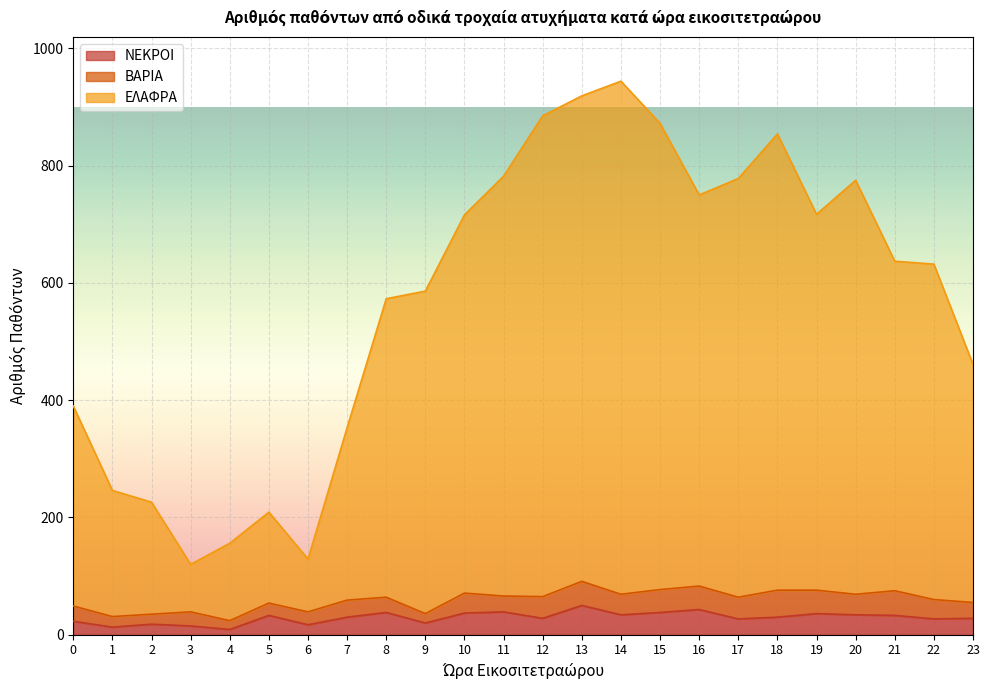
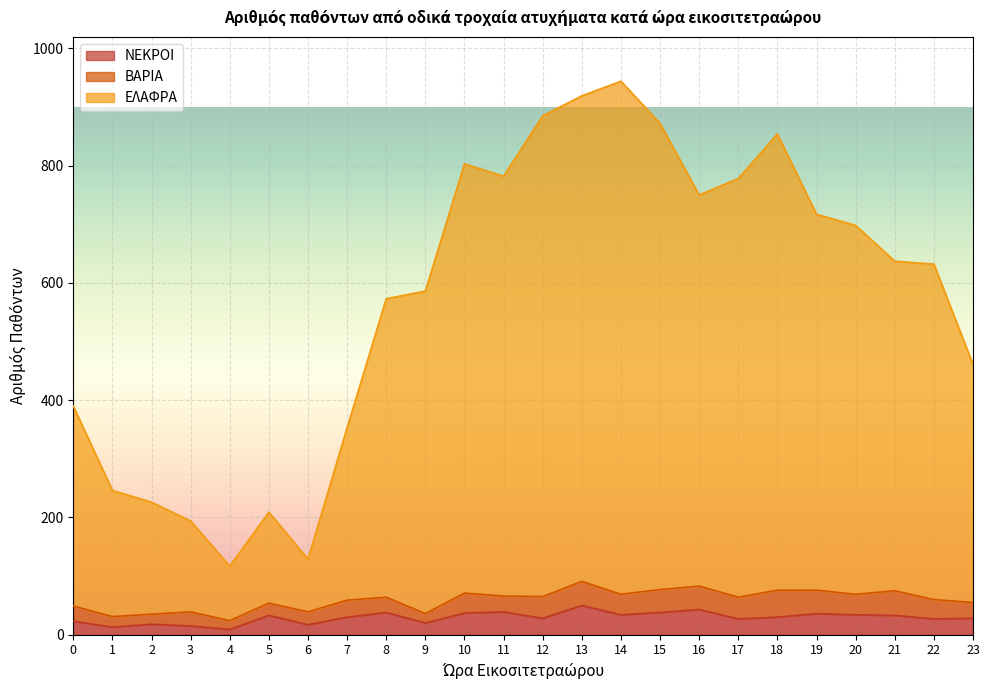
ΕΛΑΦΡΑ, 3: 80 -> 160
ΕΛΑΦΡΑ, 4: 130 -> 90
ΕΛΑΦΡΑ, 10: 650 -> 730
ΕΛΑΦΡΑ, 20: 710 -> 630
